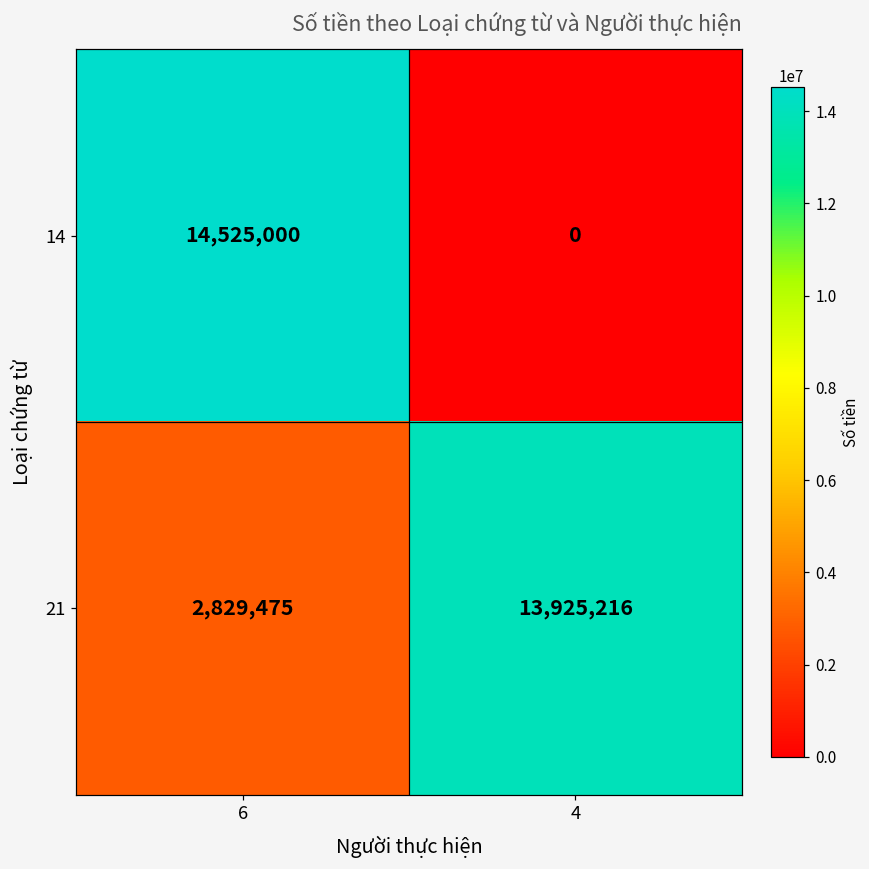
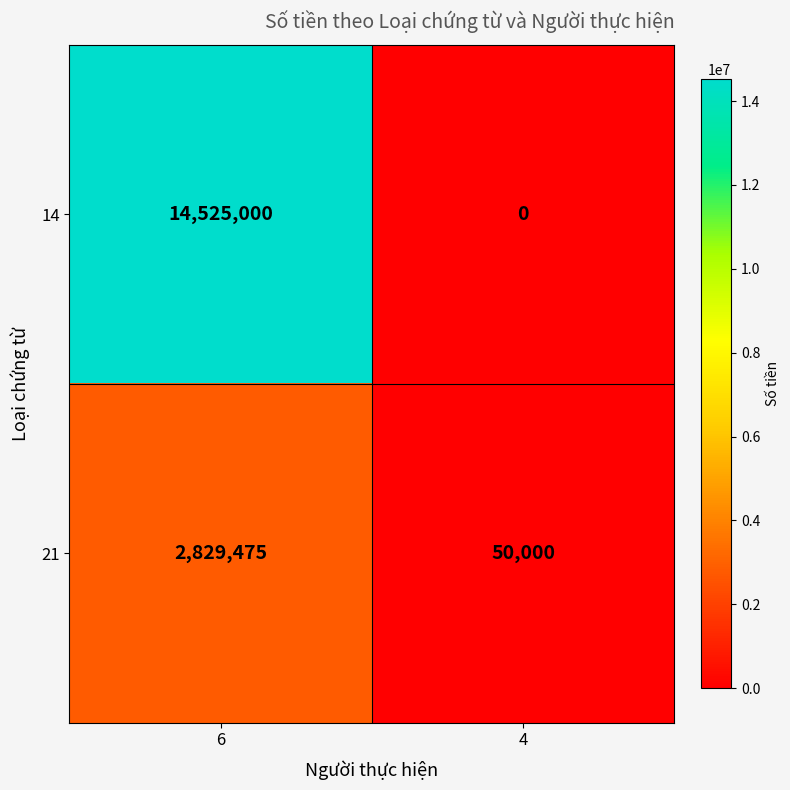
21, 4: 13,925,216 -> 50,000
